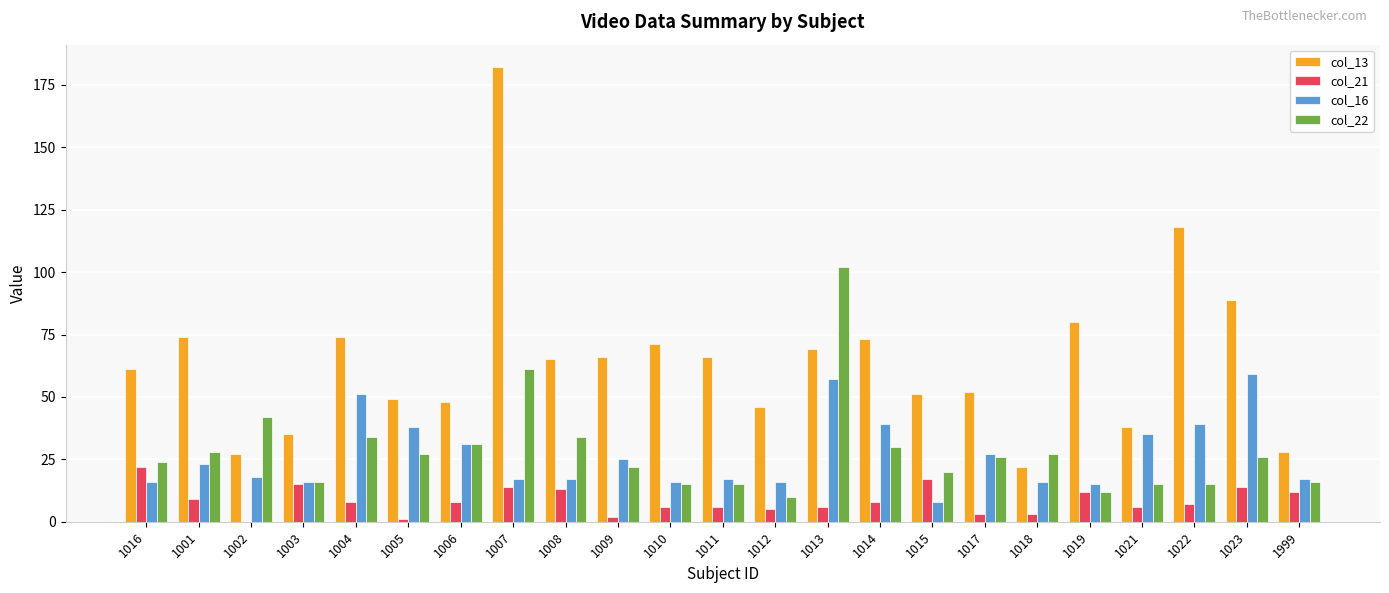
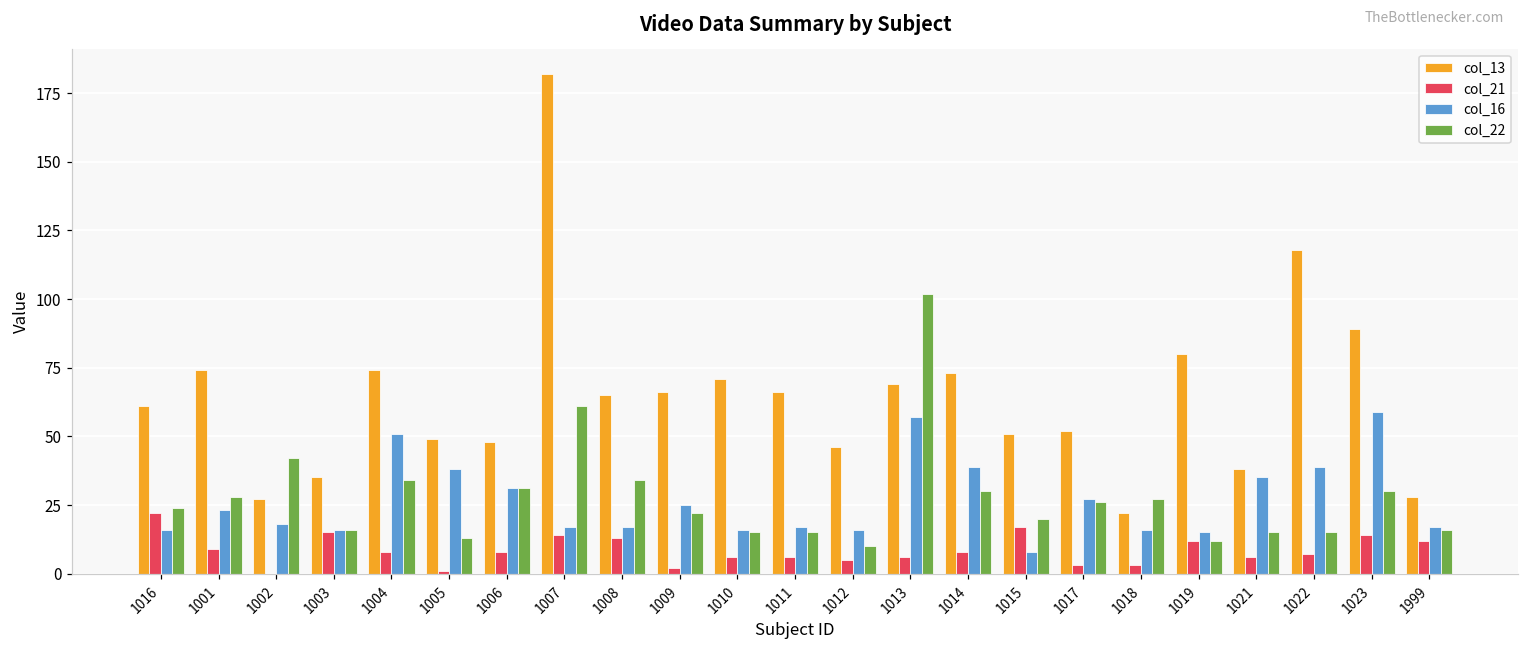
col_22, 1005: 27 -> 13
col_22, 1023: 26 -> 30
